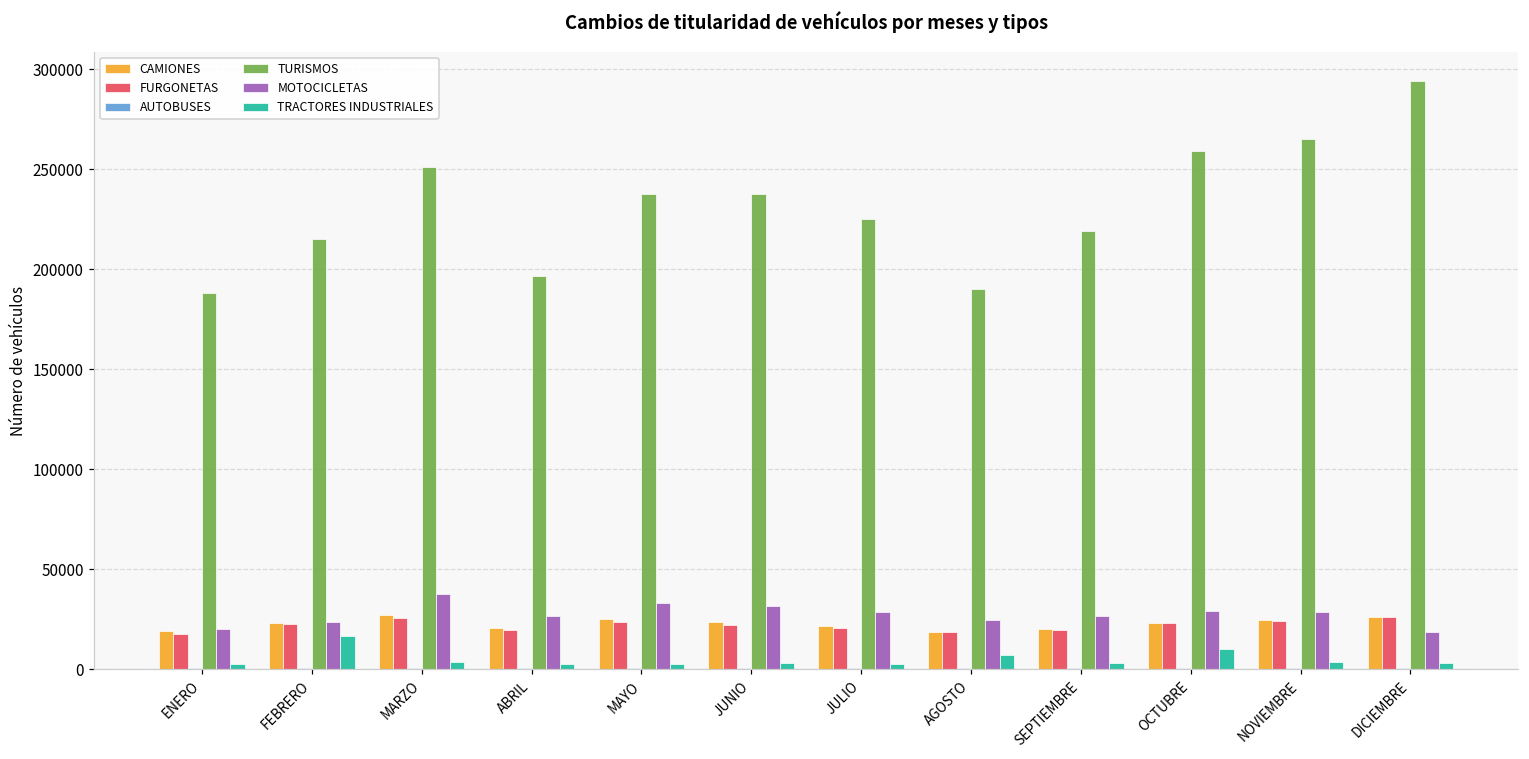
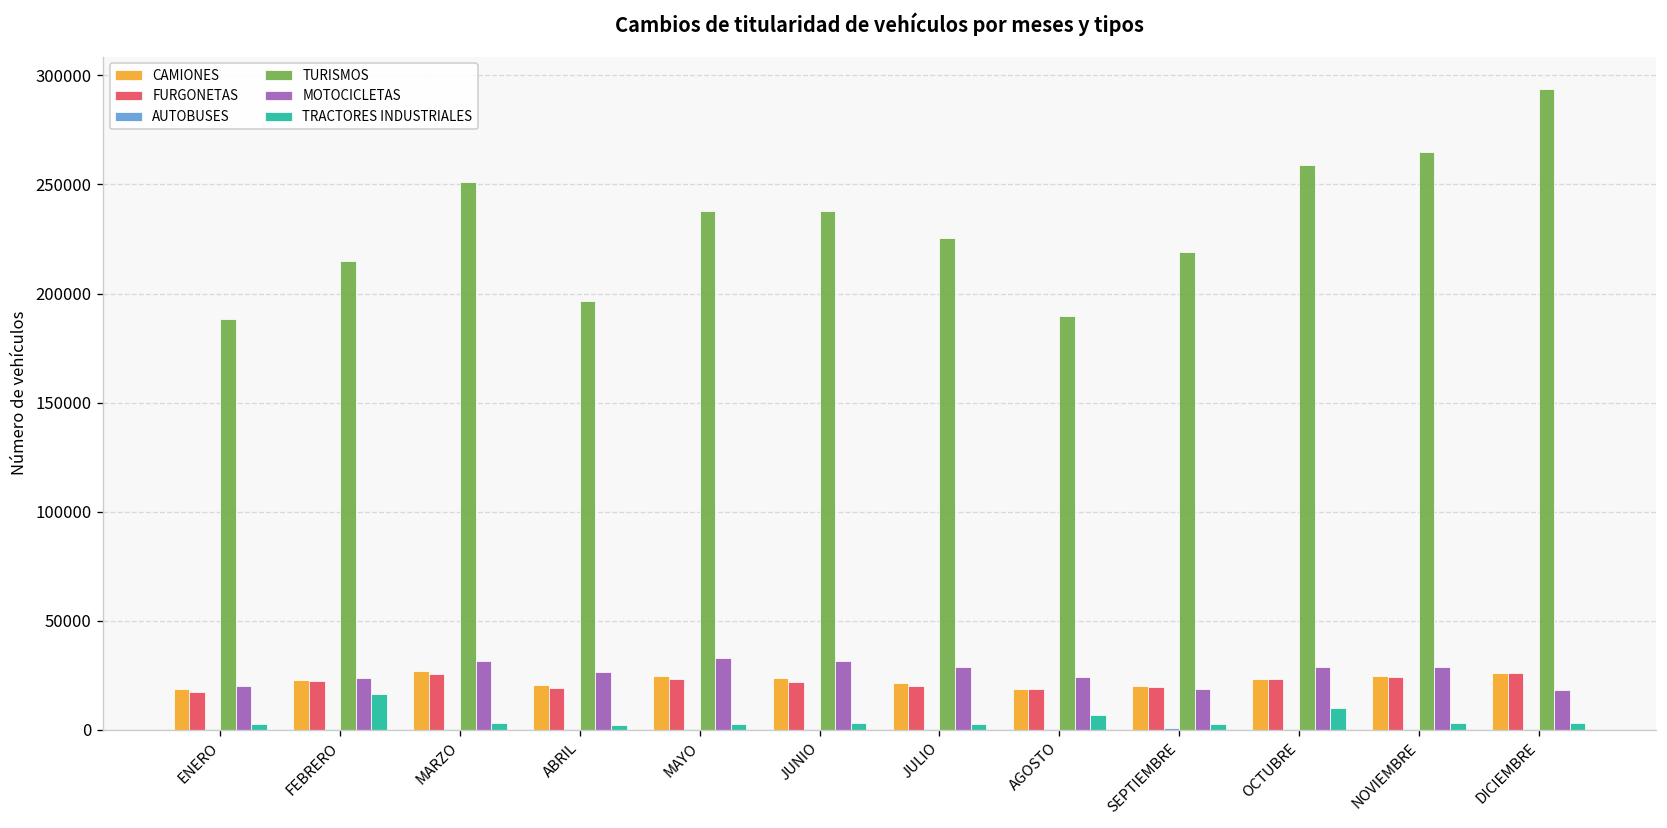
MOTOCICLETAS, MARZO: 38000 -> 31000
MOTOCICLETAS, SEPTIEMBRE: 26000 -> 19000
